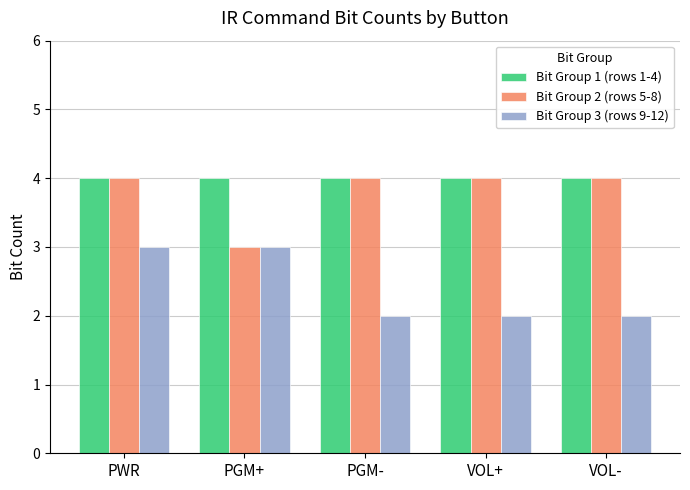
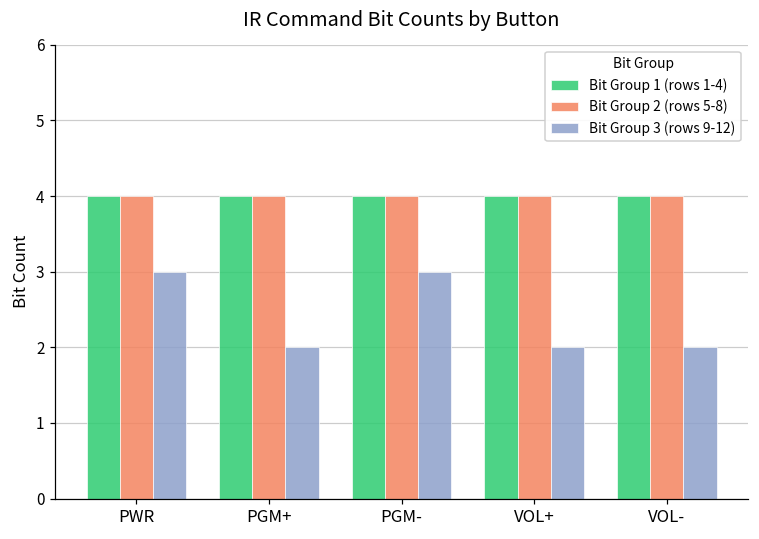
Bit Group 2 (rows 5-8), PGM+: 3 -> 4
Bit Group 3 (rows 9-12), PGM+: 3 -> 2
Bit Group 3 (rows 9-12), PGM-: 2 -> 3
